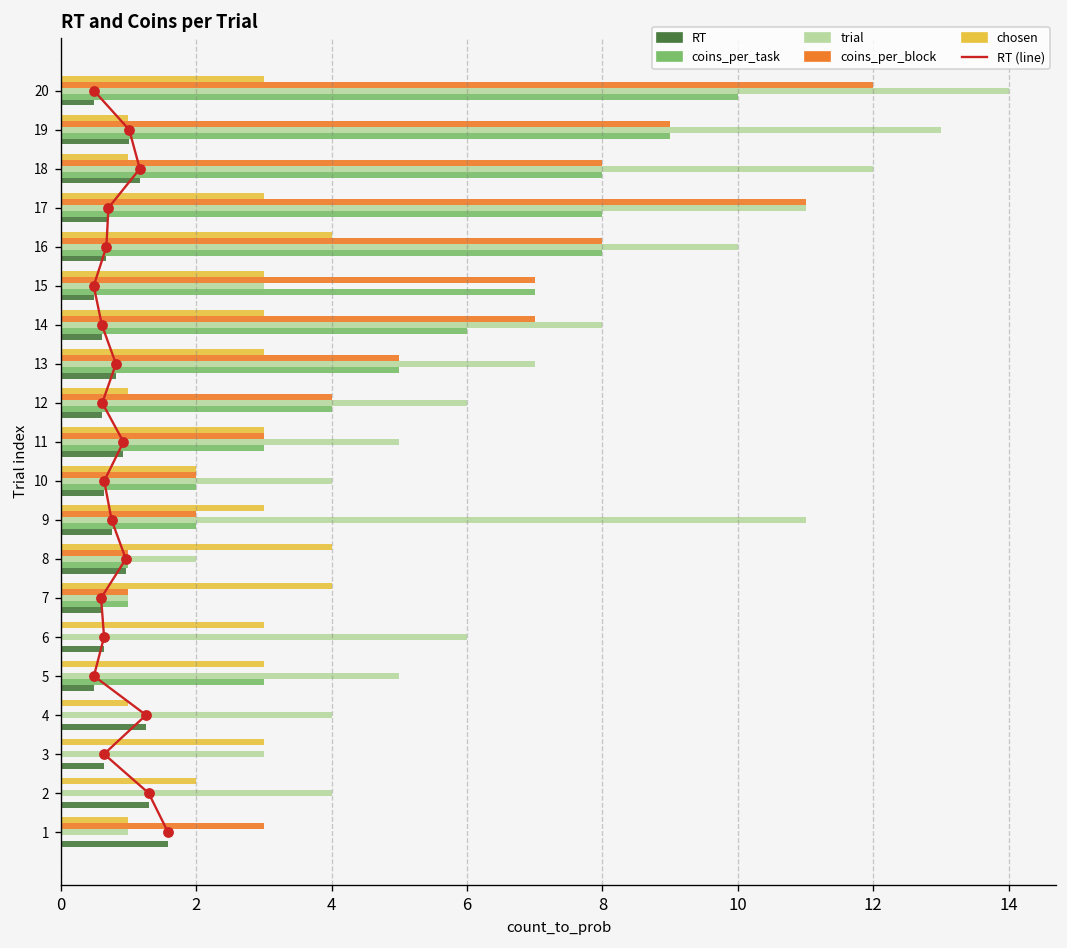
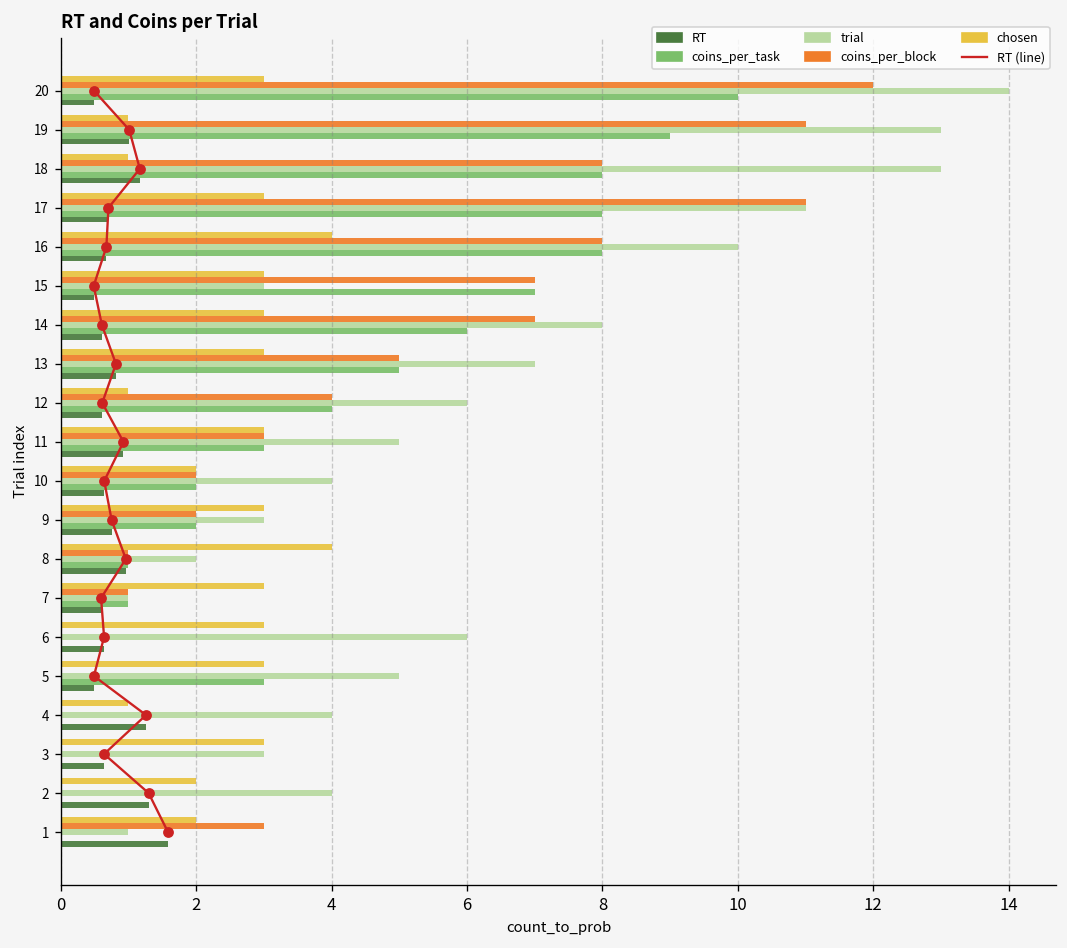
coins_per_block, 19: 9 -> 11
trial, 18: 12 -> 13
trial, 9: 11 -> 3
chosen, 7: 4 -> 3
chosen, 1: 1 -> 2
